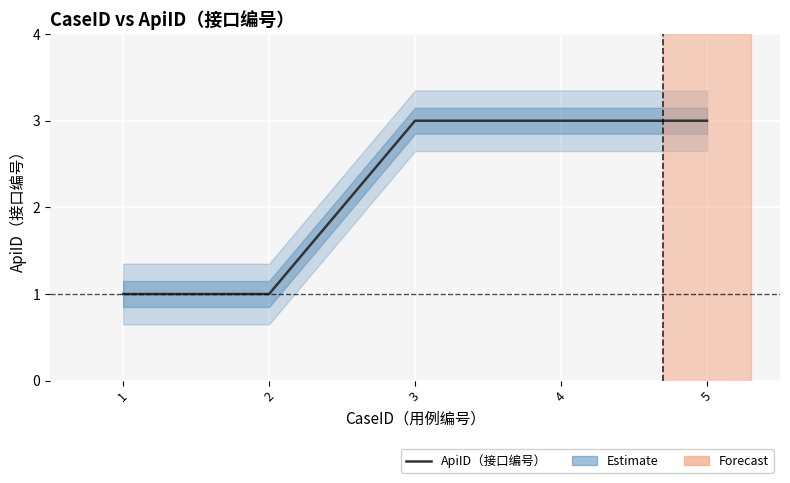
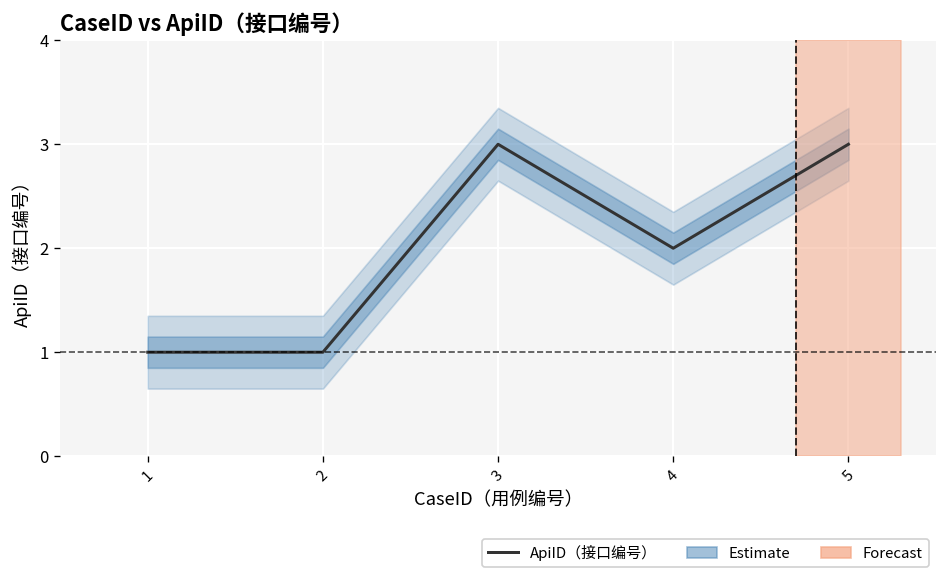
ApiID（接口编号）, 4: 3 -> 2
